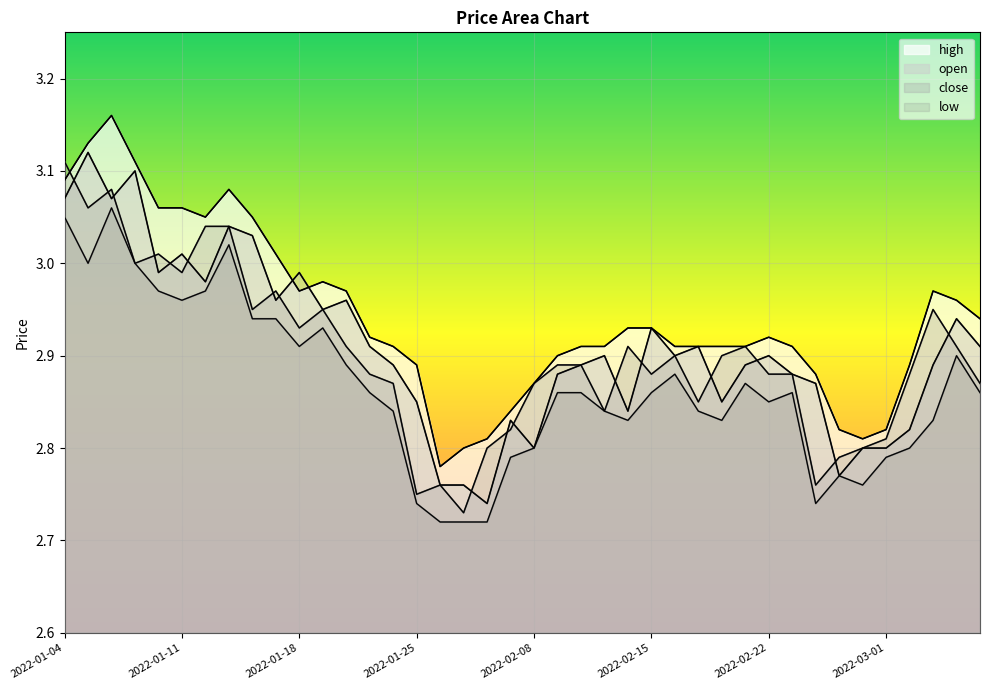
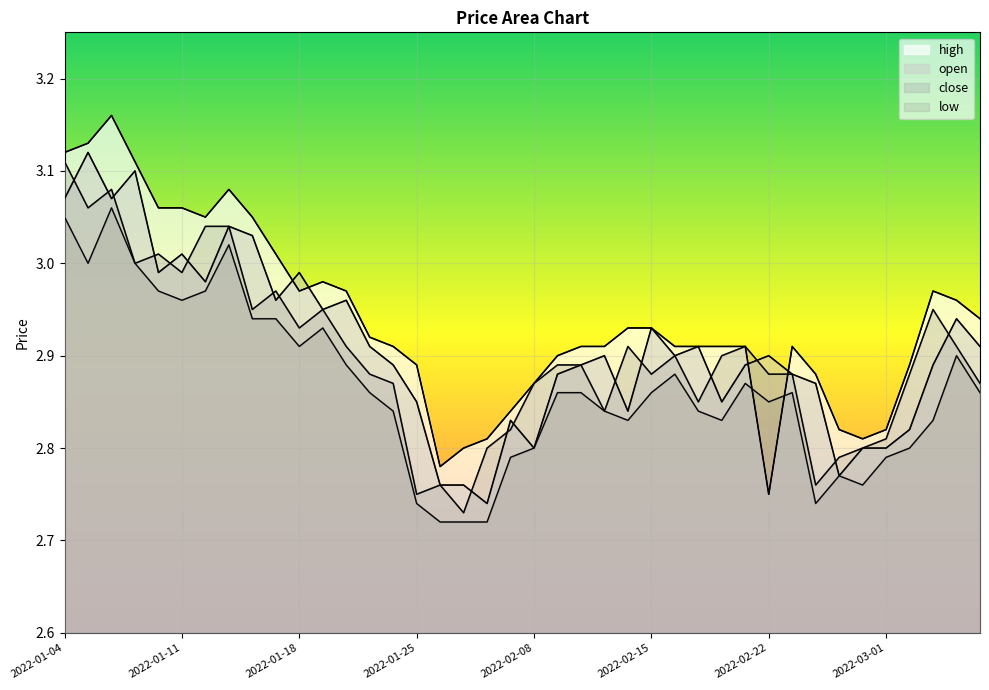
high, 2022-01-04: 3.09 -> 3.12
high, 2022-02-22: 2.92 -> 2.75
